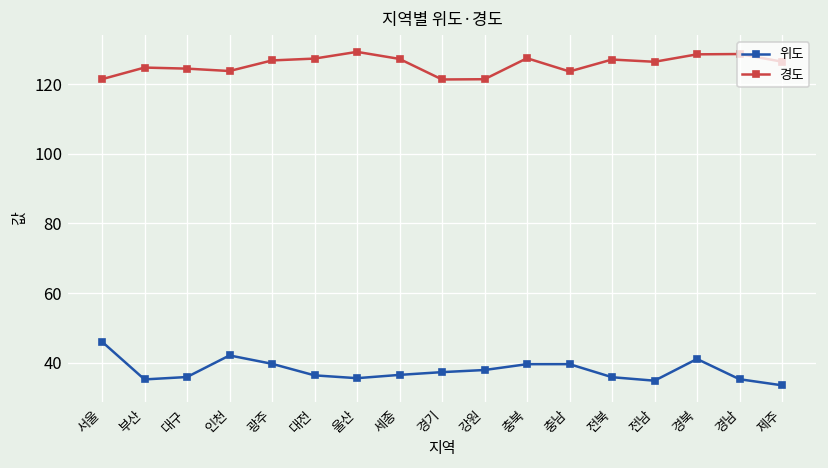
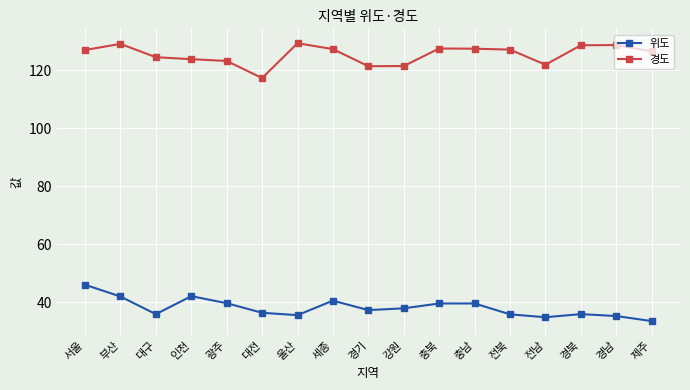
경도, 서울: 121 -> 127
위도, 부산: 35 -> 42
경도, 부산: 125 -> 129
경도, 광주: 127 -> 123
경도, 대전: 127 -> 117
위도, 세종: 36 -> 41
경도, 충남: 124 -> 127
경도, 전남: 126 -> 122
위도, 경북: 41 -> 36
